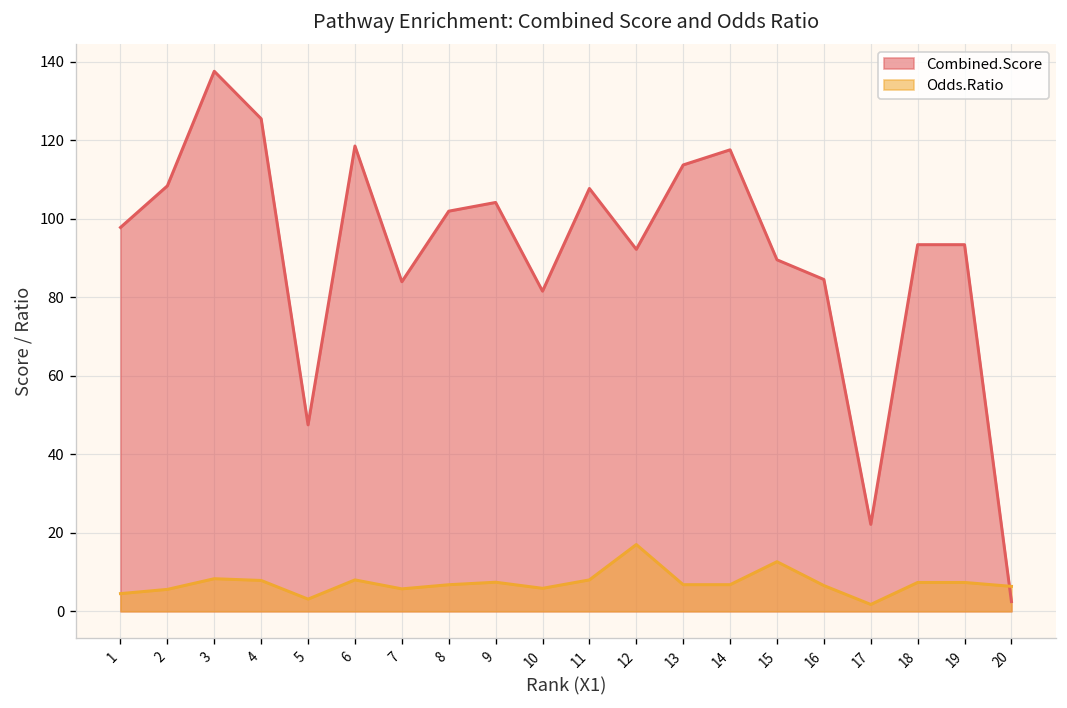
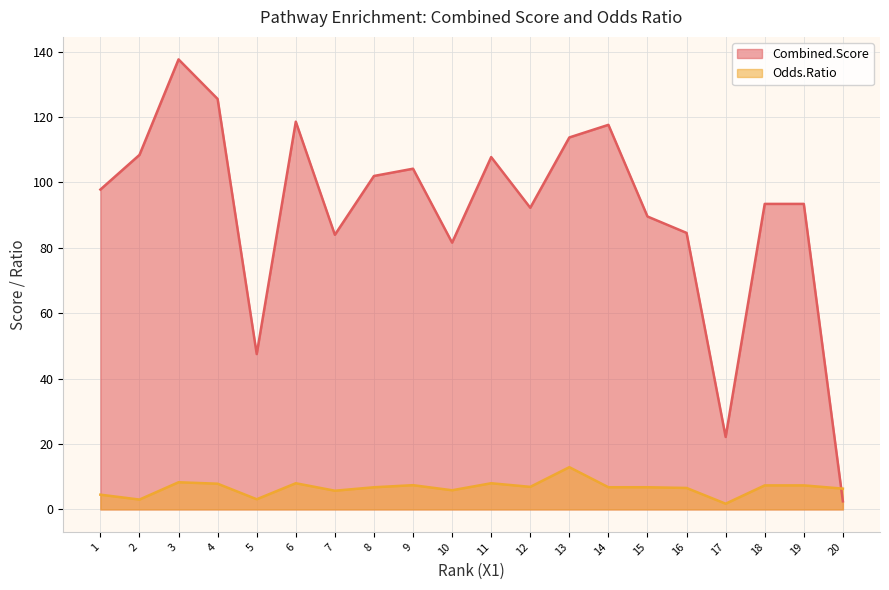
Odds.Ratio, 2: 6 -> 3
Odds.Ratio, 12: 17 -> 7
Odds.Ratio, 13: 7 -> 13
Odds.Ratio, 15: 13 -> 7
